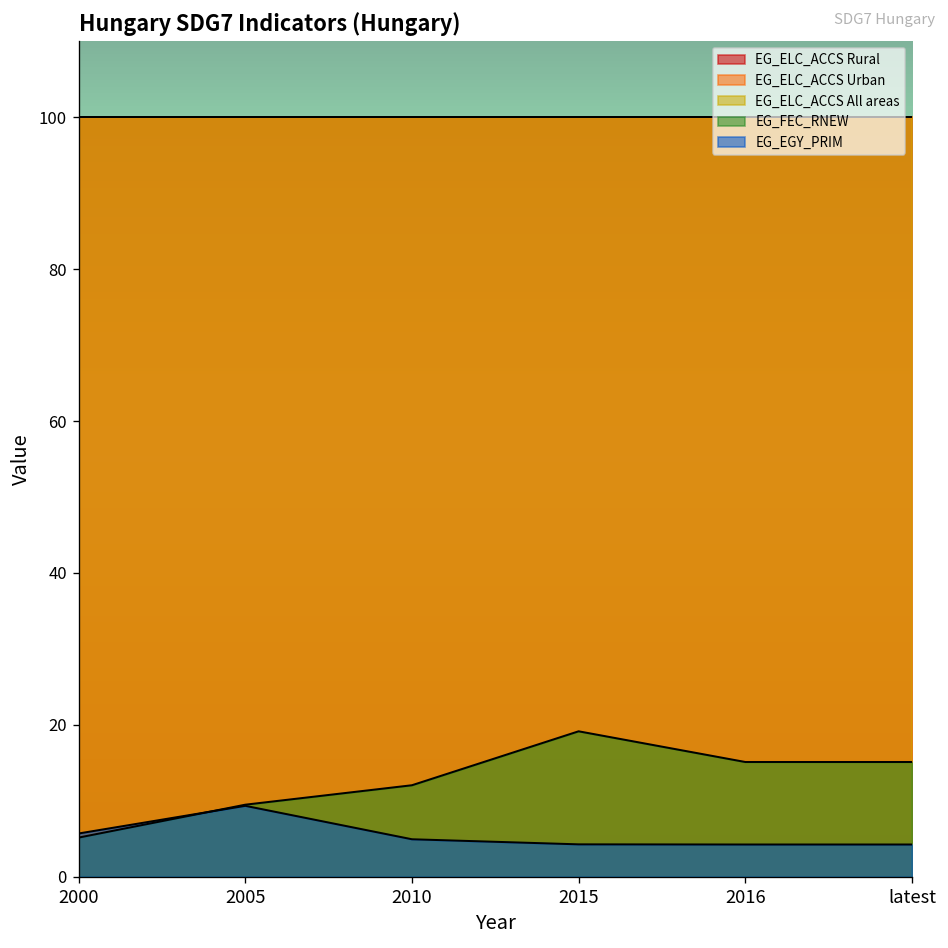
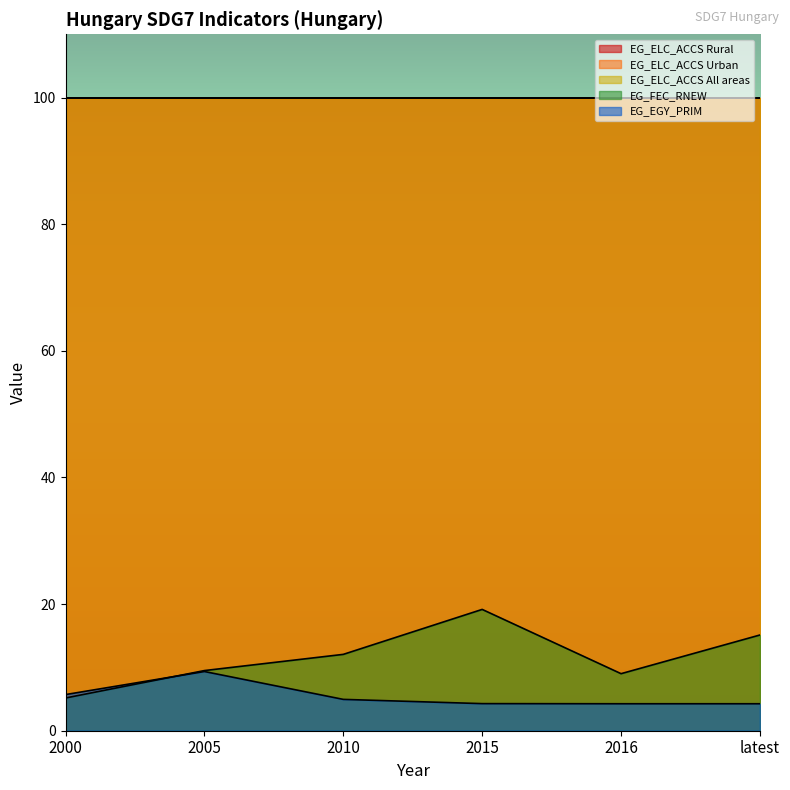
EG_FEC_RNEW, 2016: 15 -> 9
